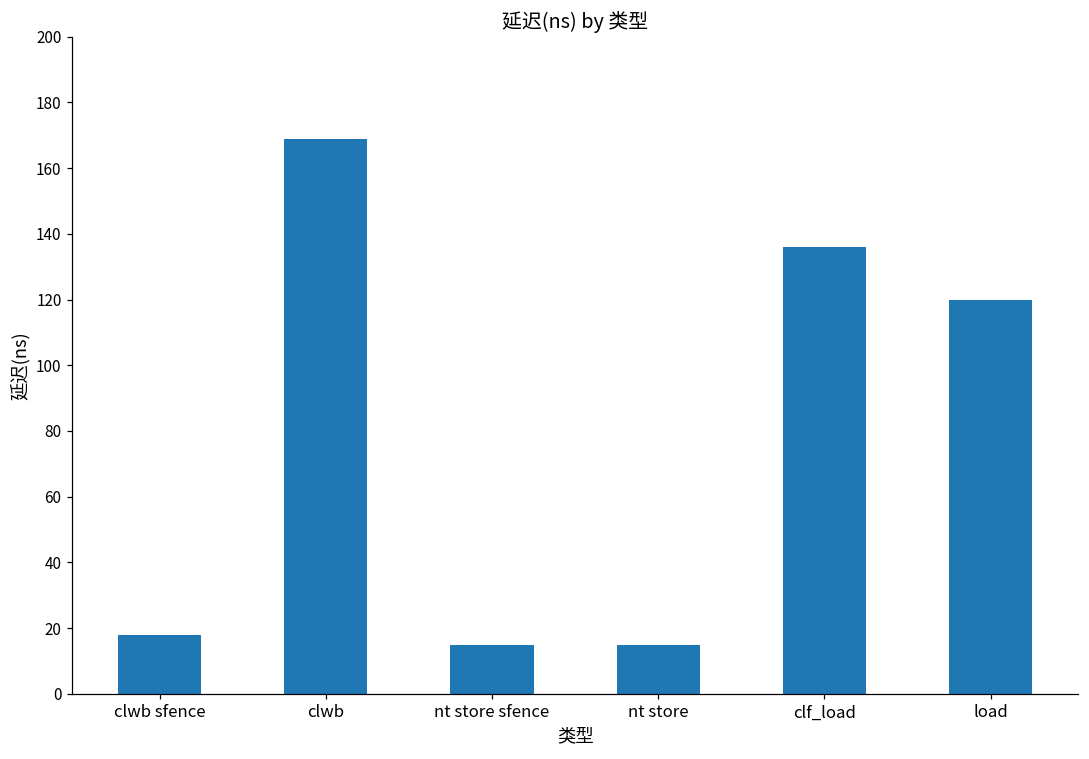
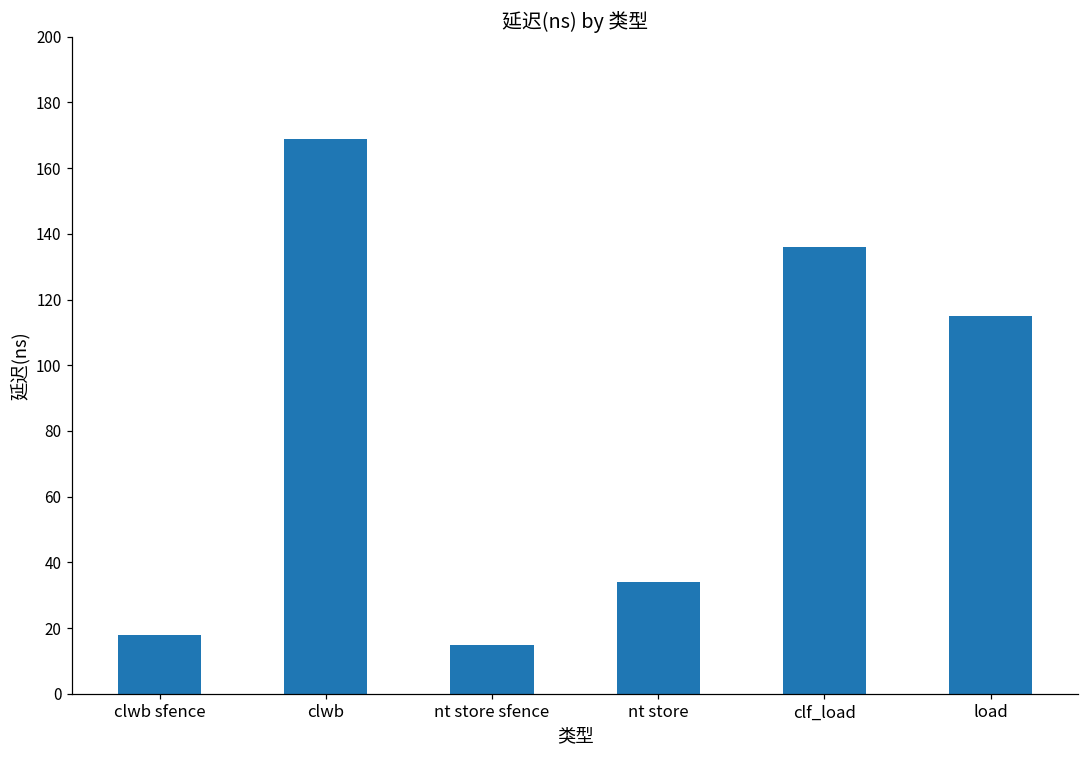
nt store: 15 -> 34
load: 120 -> 115
